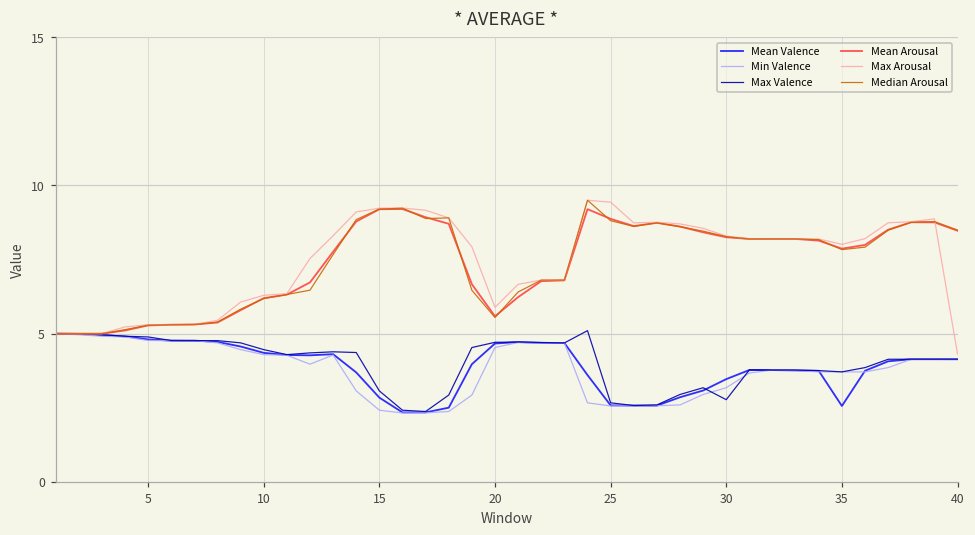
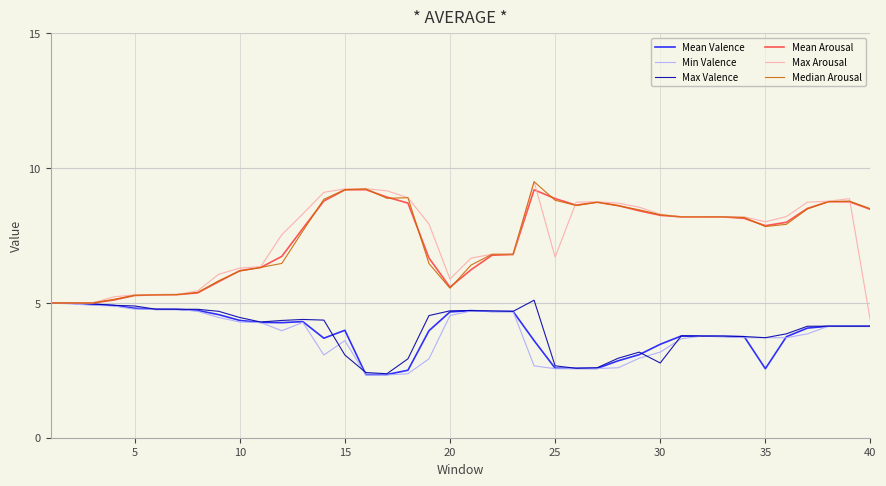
Mean Valence, 15: 2.8 -> 4.0
Min Valence, 15: 2.4 -> 3.6
Max Arousal, 25: 9.4 -> 6.7
